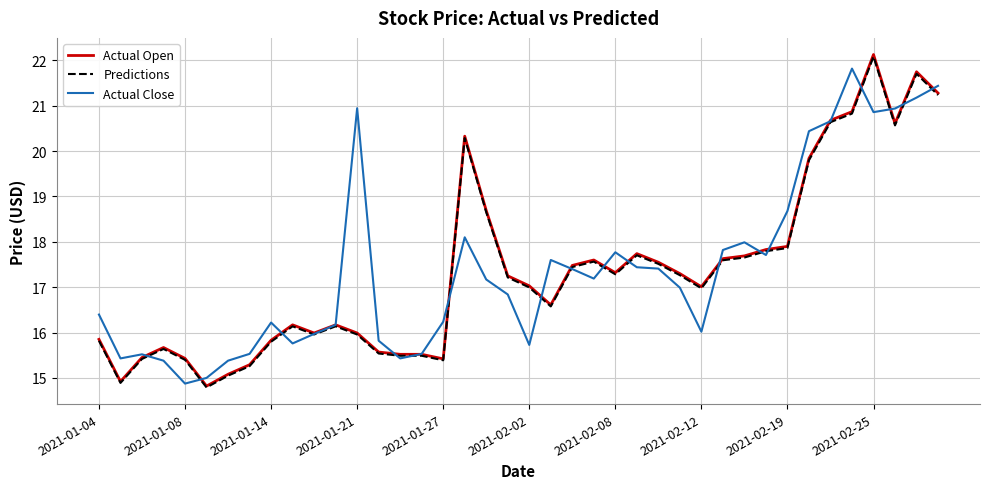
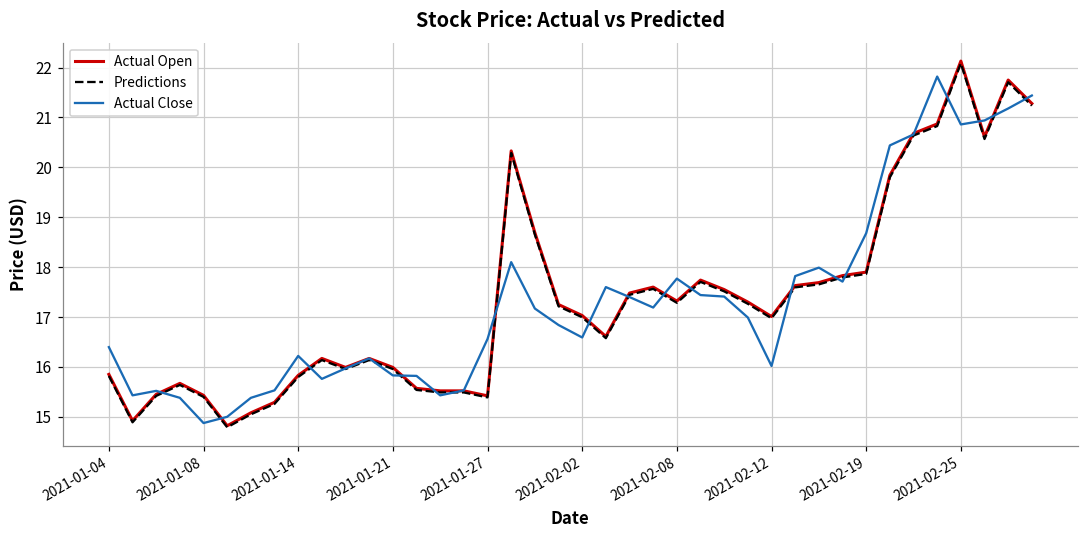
Actual Close, 2021-01-21: 20.9 -> 15.8
Actual Close, 2021-01-27: 16.2 -> 16.6
Actual Close, 2021-02-02: 15.7 -> 16.6
